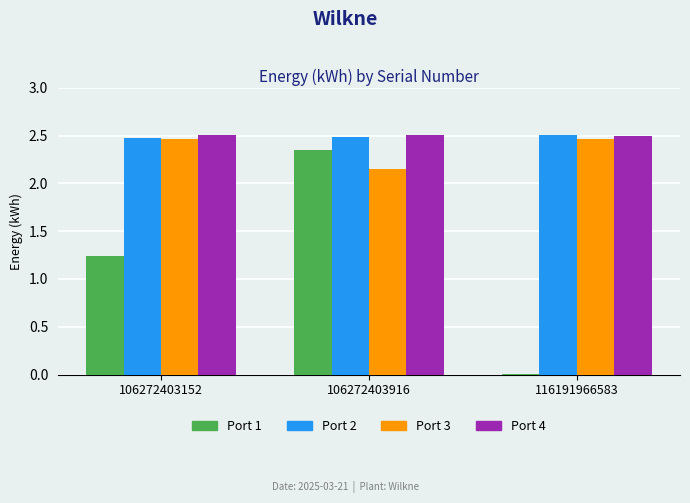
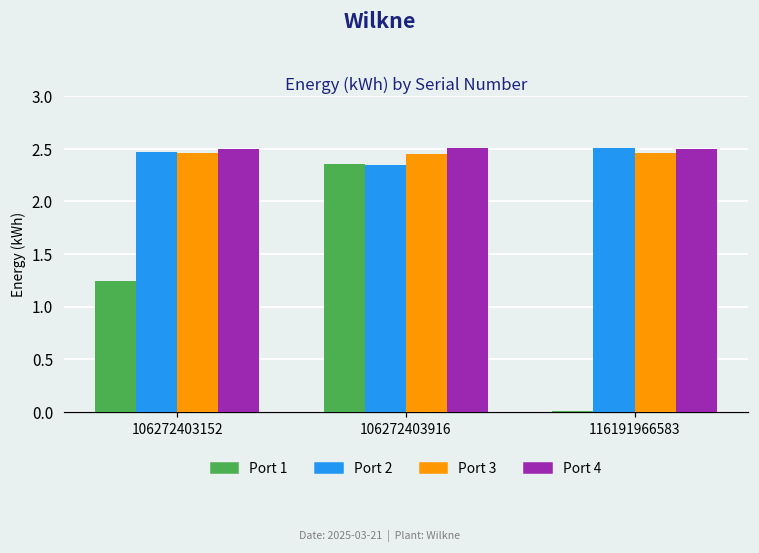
Port 2, 106272403916: 2.5 -> 2.3
Port 3, 106272403916: 2.2 -> 2.5
